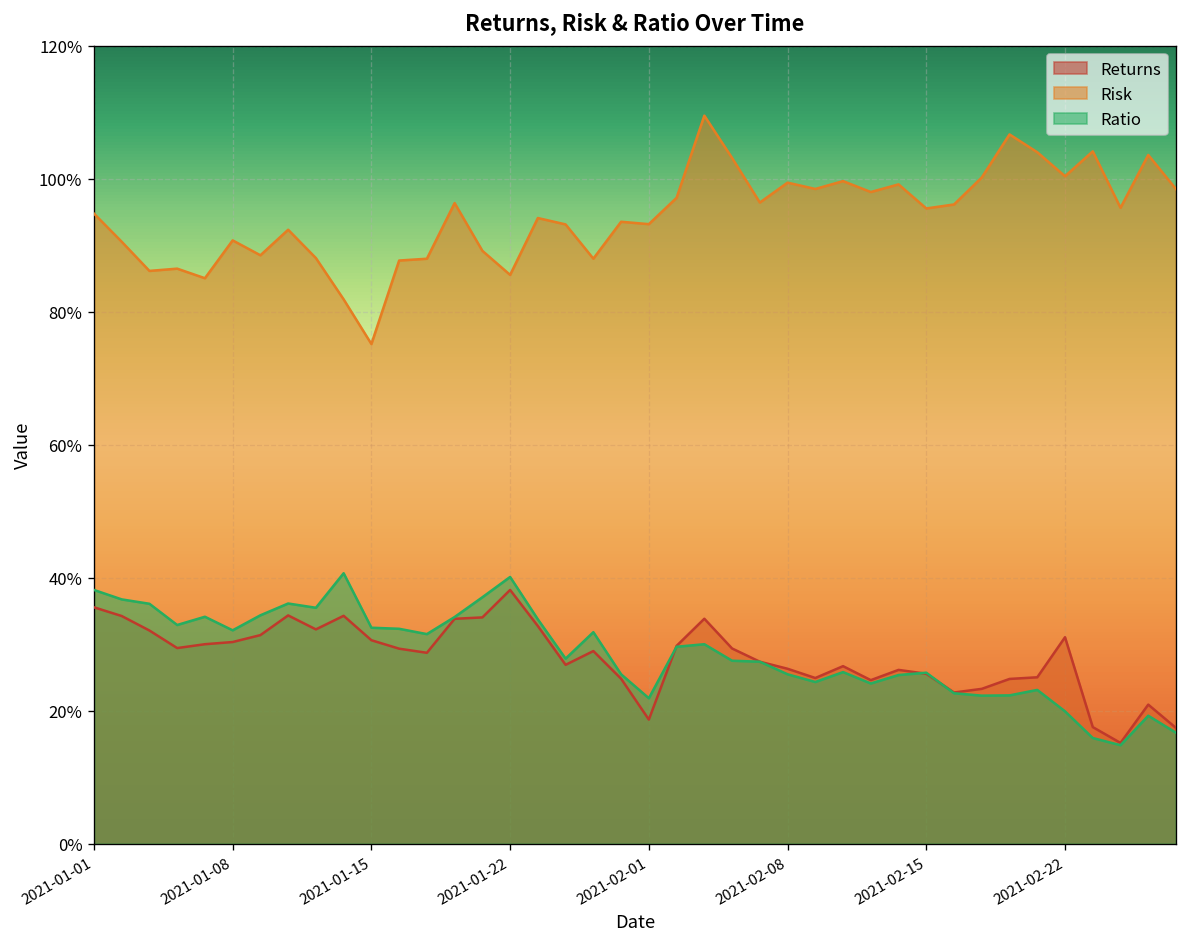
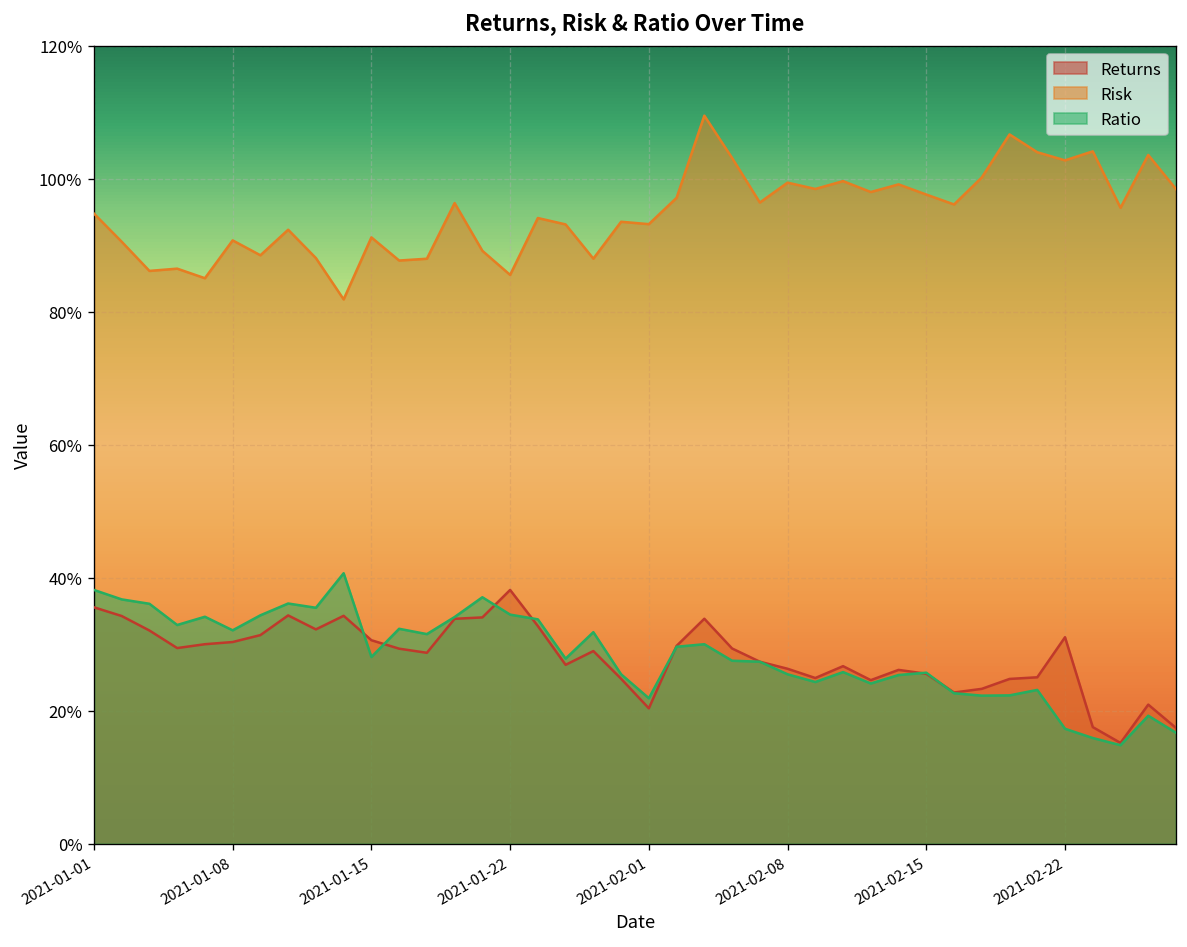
Risk, 2021-01-15: 75% -> 91%
Ratio, 2021-01-15: 33% -> 28%
Ratio, 2021-01-22: 40% -> 34%
Returns, 2021-02-01: 19% -> 20%
Risk, 2021-02-15: 96% -> 98%
Risk, 2021-02-22: 100% -> 103%
Ratio, 2021-02-22: 20% -> 17%
